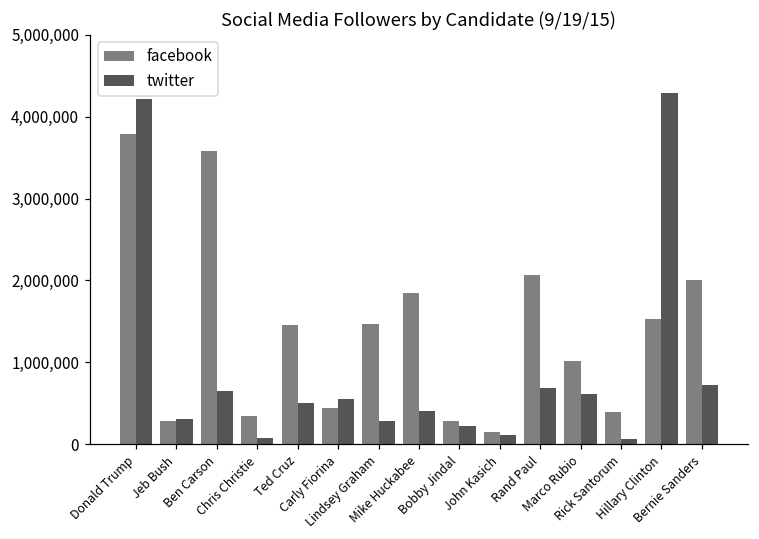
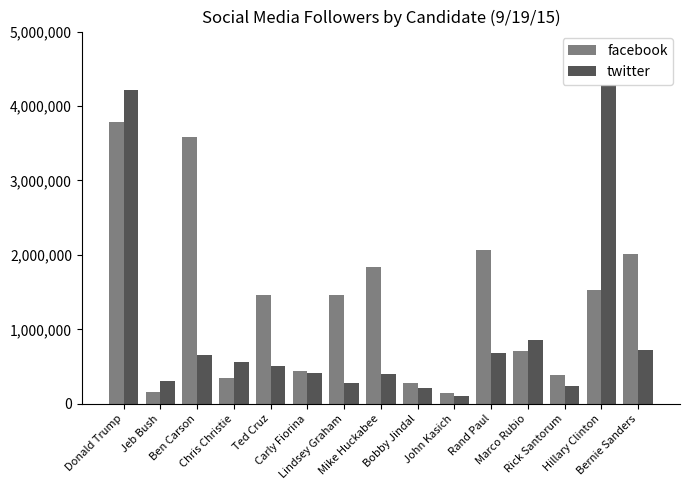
facebook, Jeb Bush: 300,000 -> 200,000
twitter, Chris Christie: 100,000 -> 600,000
twitter, Carly Fiorina: 600,000 -> 400,000
facebook, Marco Rubio: 1,000,000 -> 700,000
twitter, Marco Rubio: 600,000 -> 900,000
twitter, Rick Santorum: 100,000 -> 200,000
